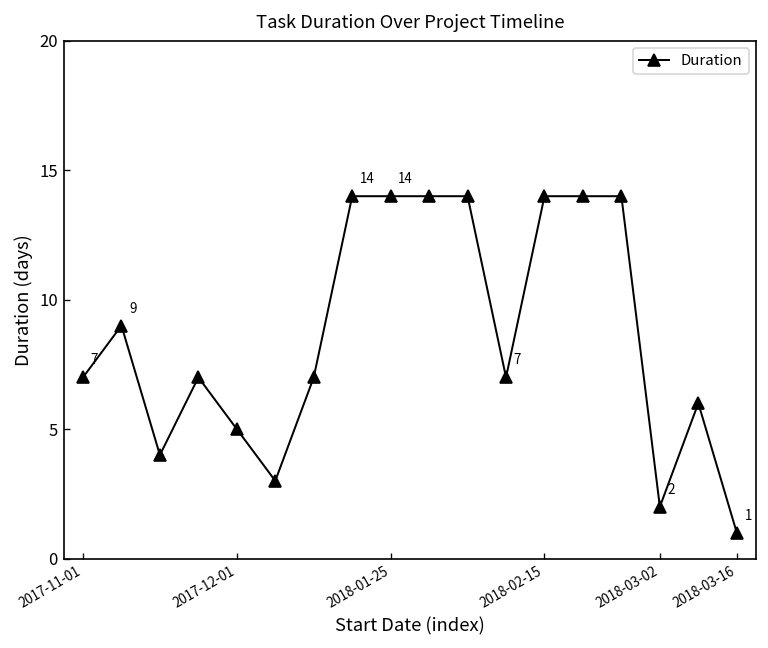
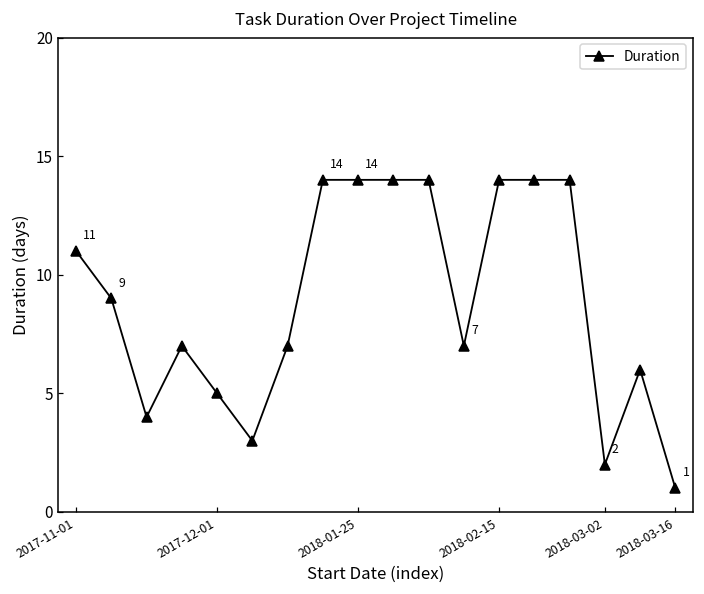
2017-11-01: 7 -> 11
